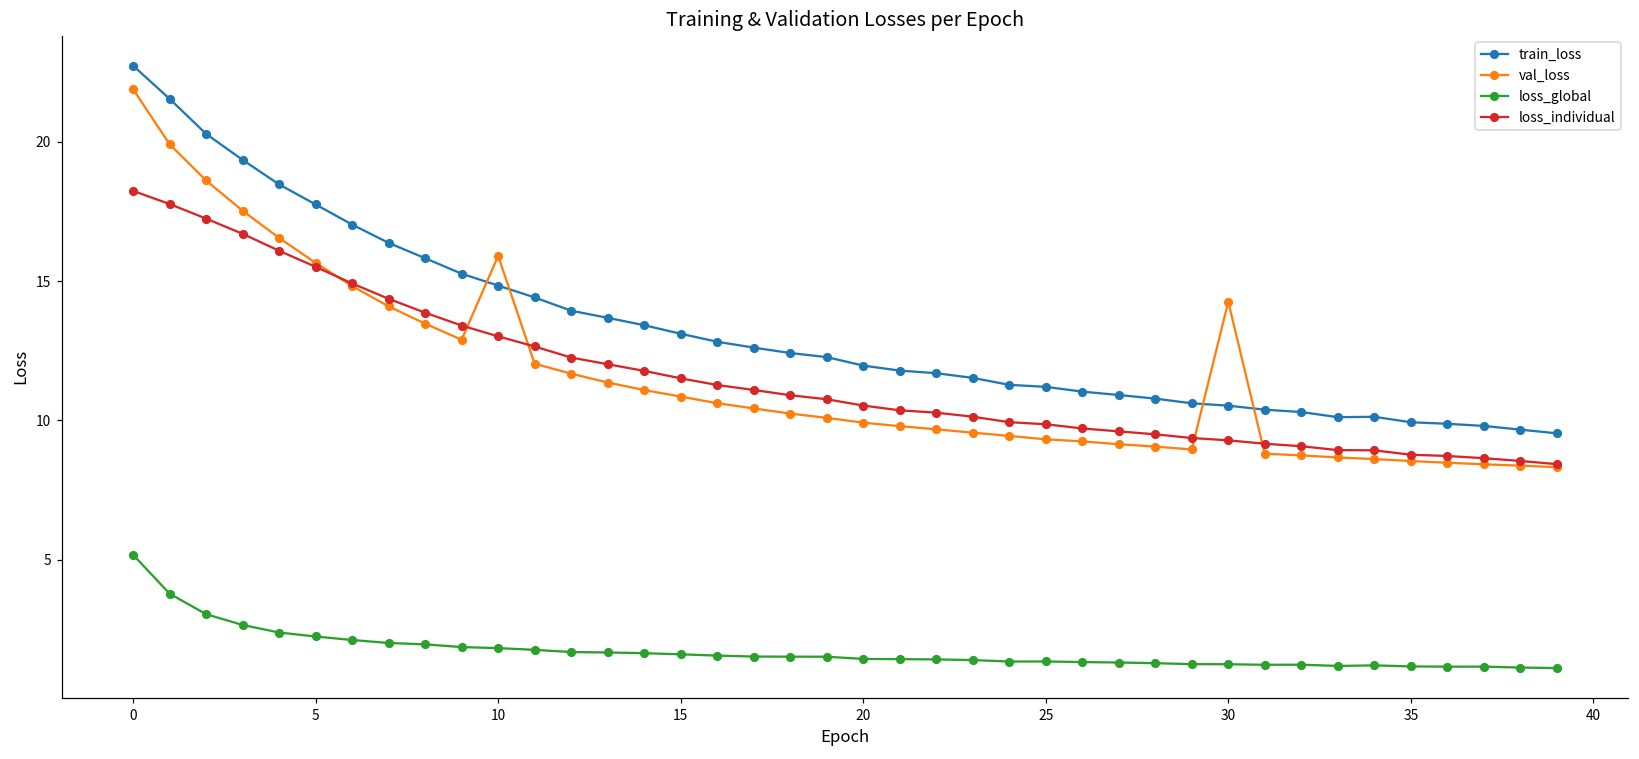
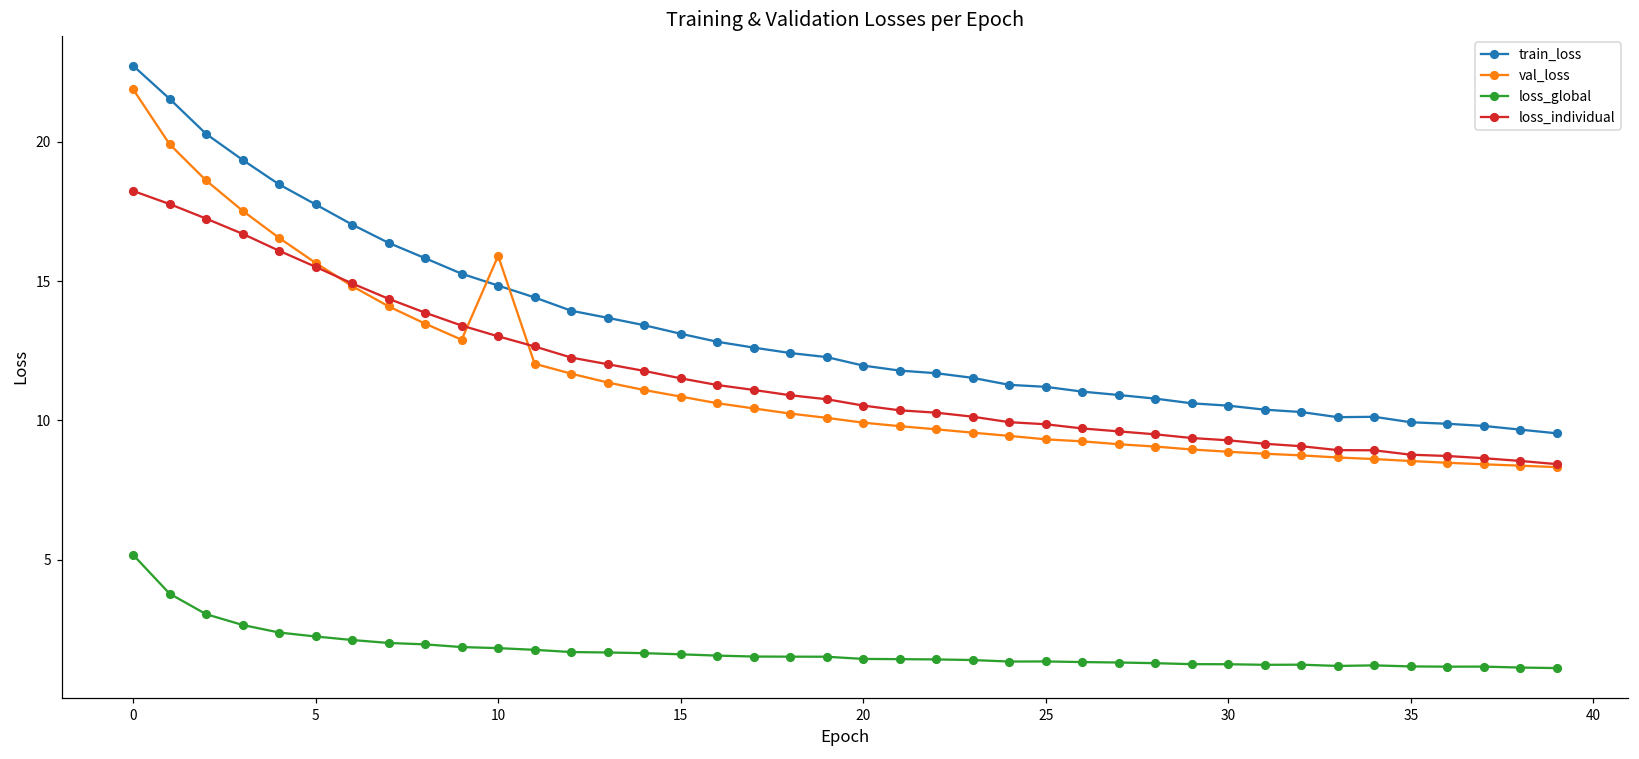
val_loss, 30: 14.3 -> 8.9
